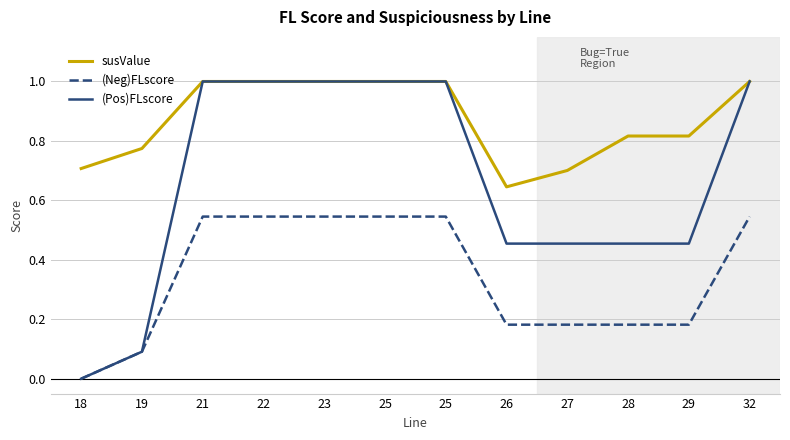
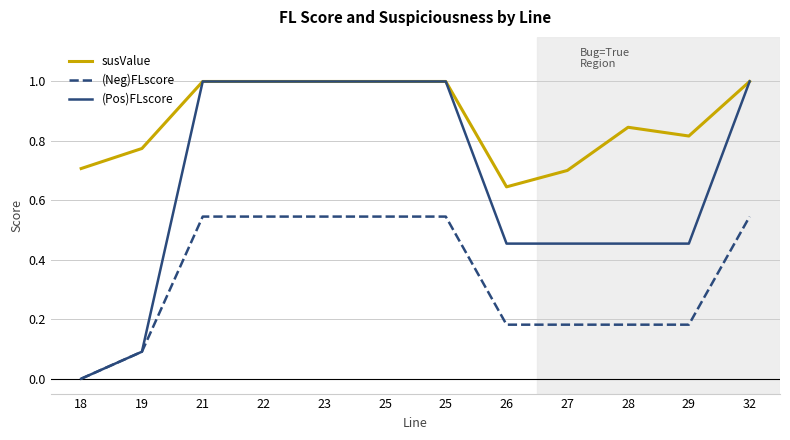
susValue, 28: 0.82 -> 0.85
